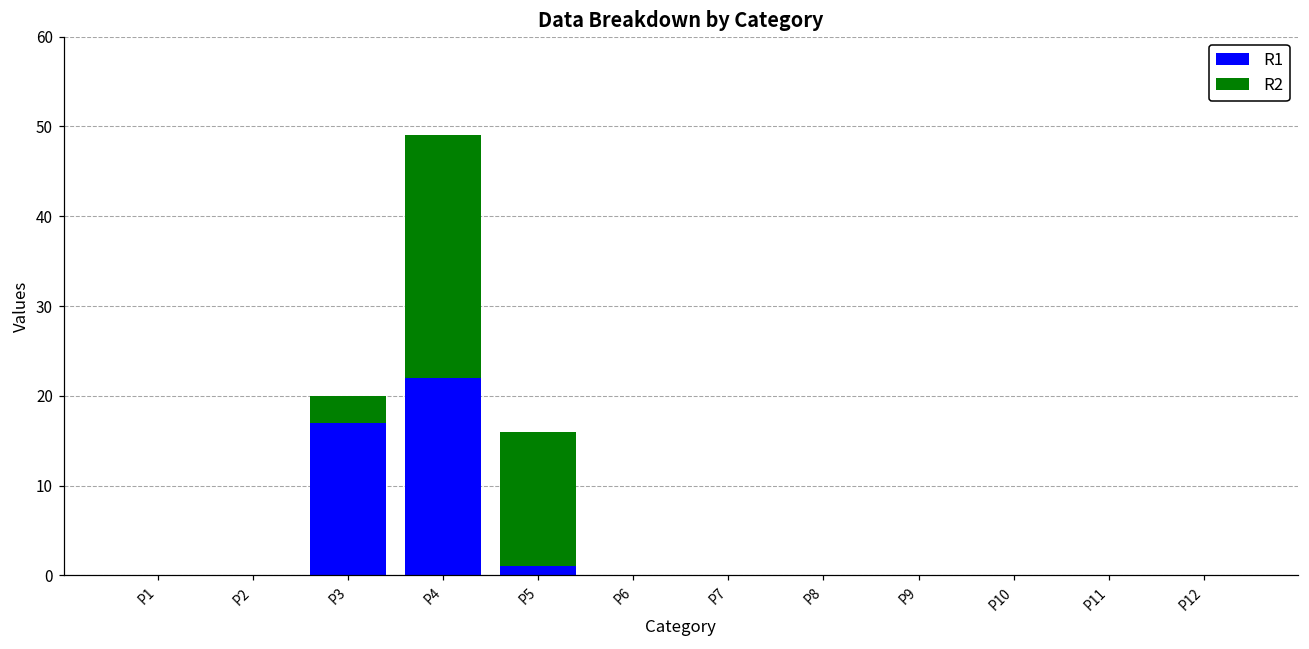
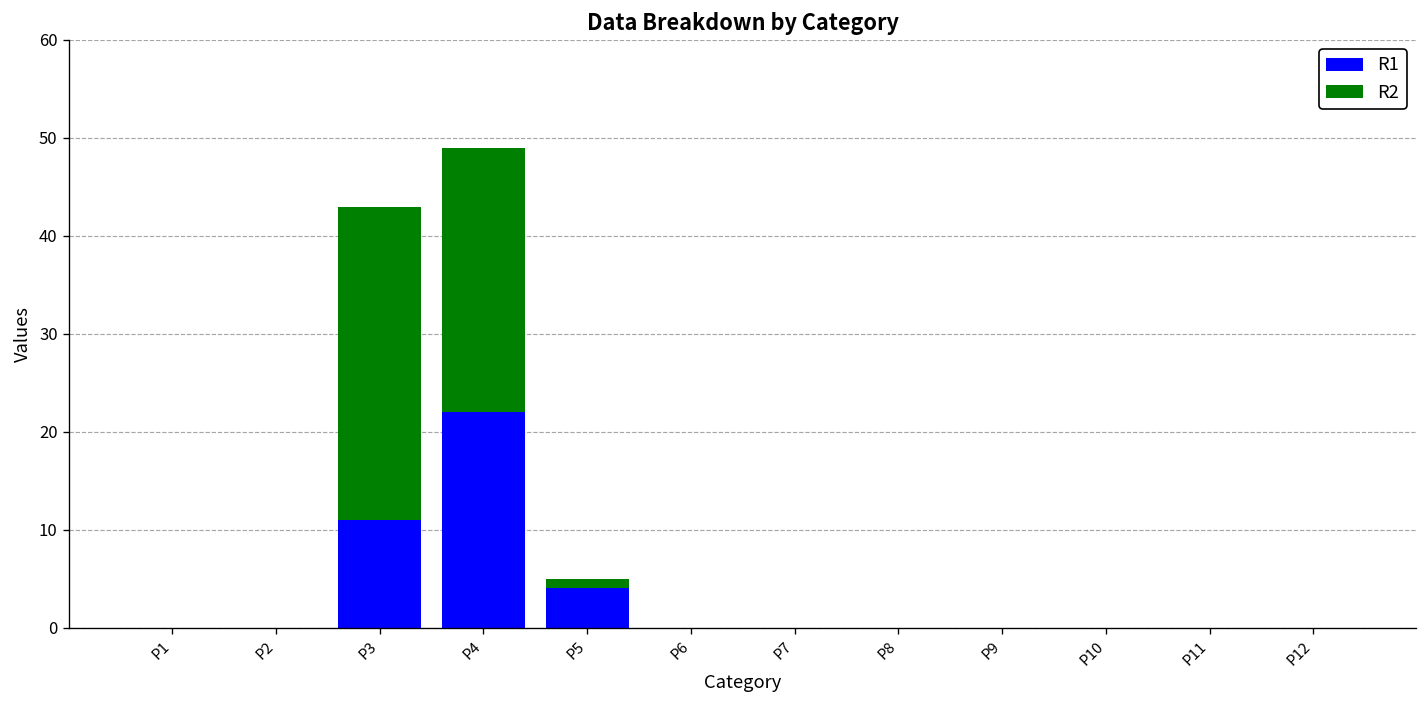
R1, P3: 17 -> 11
R2, P3: 3 -> 32
R1, P5: 1 -> 4
R2, P5: 15 -> 1
